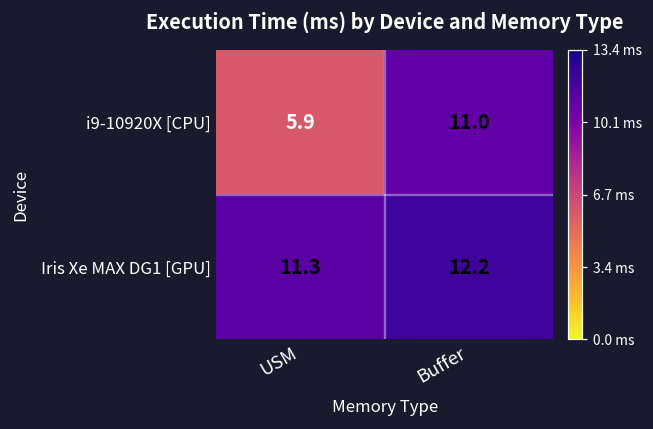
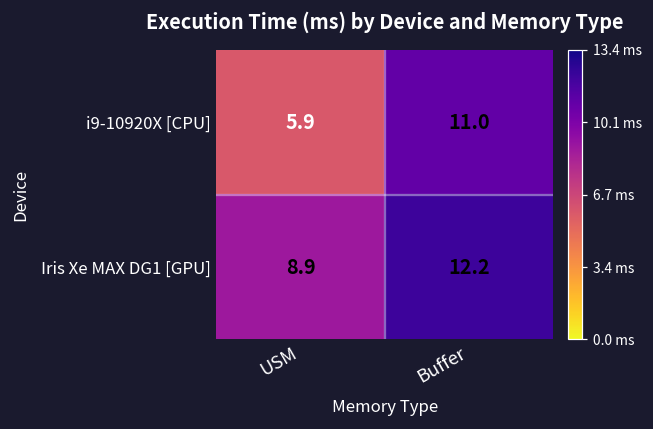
Iris Xe MAX DG1 [GPU], USM: 11.3 -> 8.9
